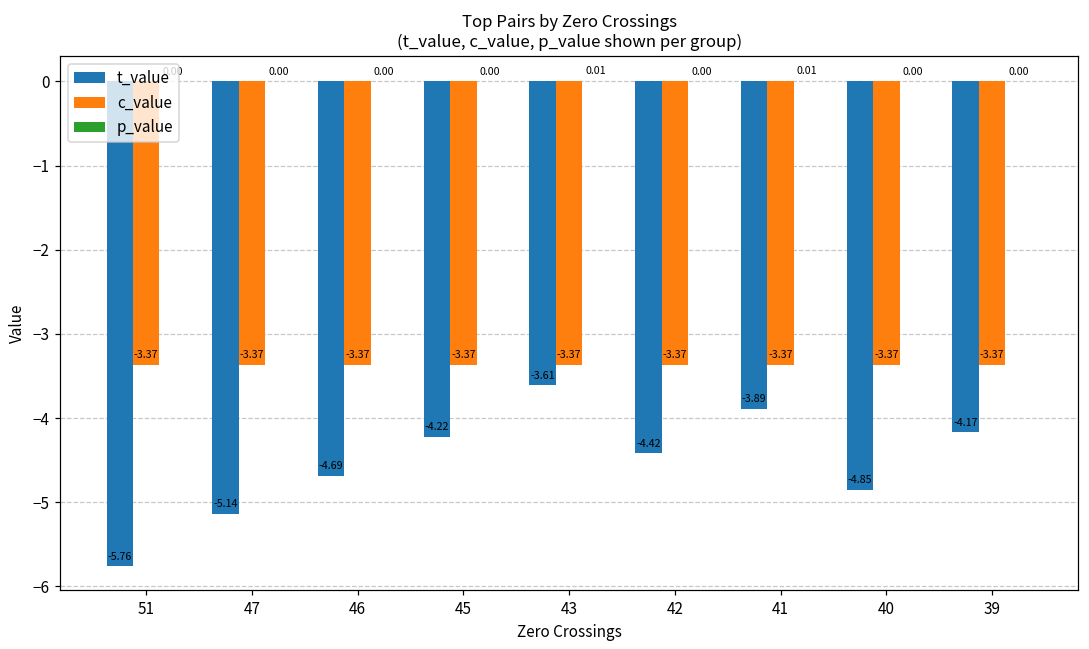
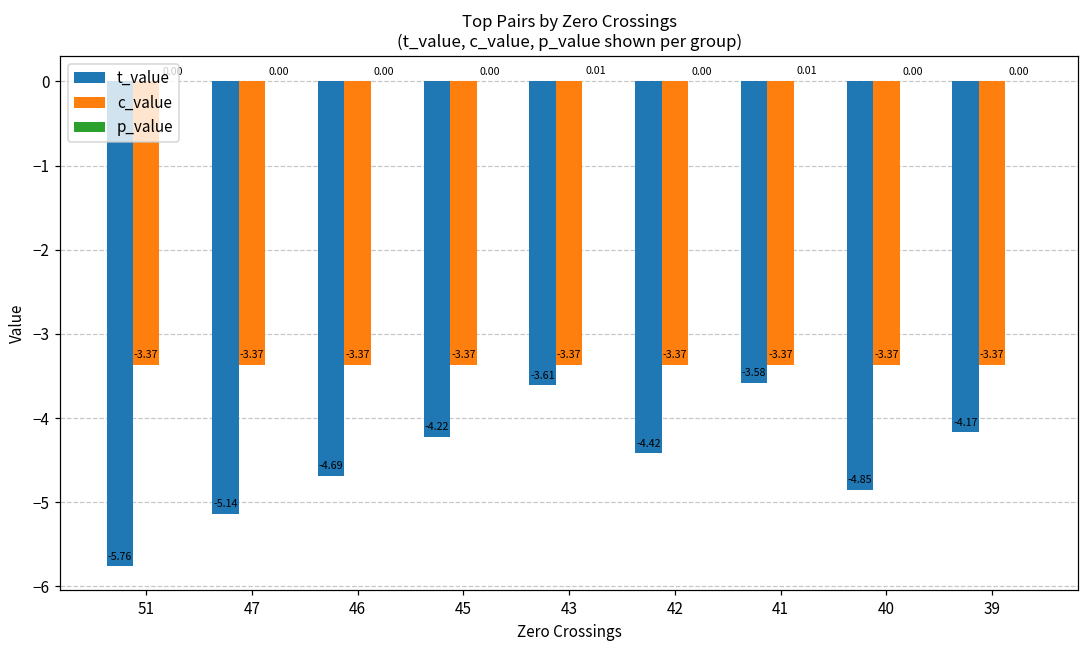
t_value, 41: -3.89 -> -3.58
